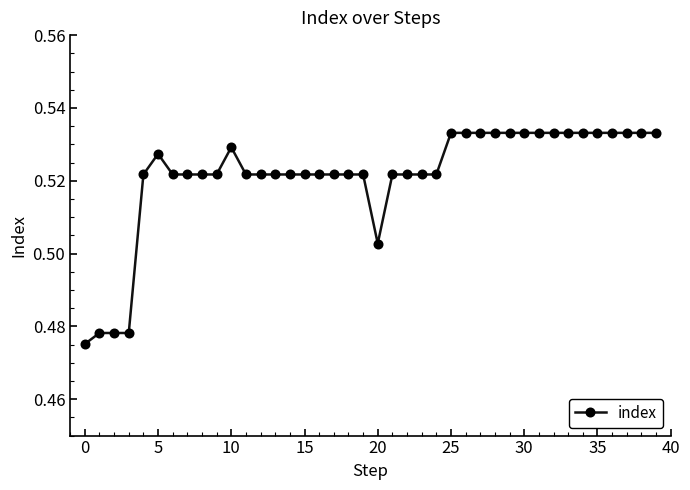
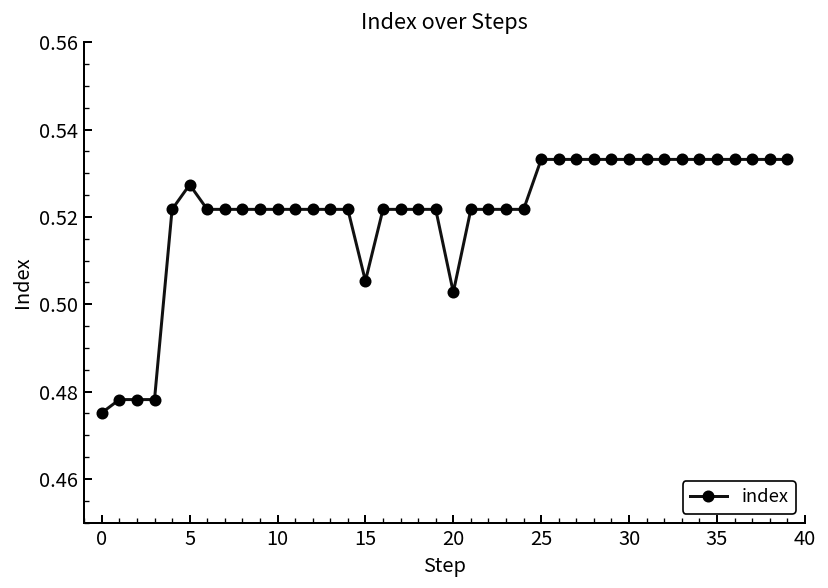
10: 0.529 -> 0.522
15: 0.522 -> 0.505
